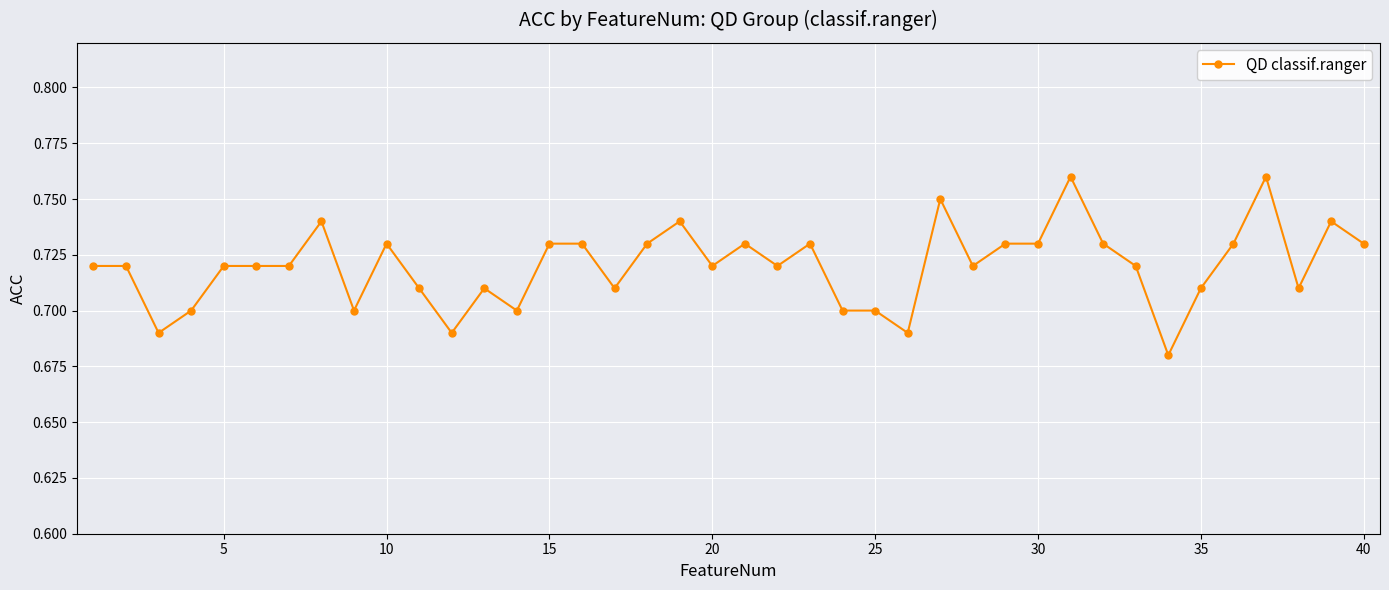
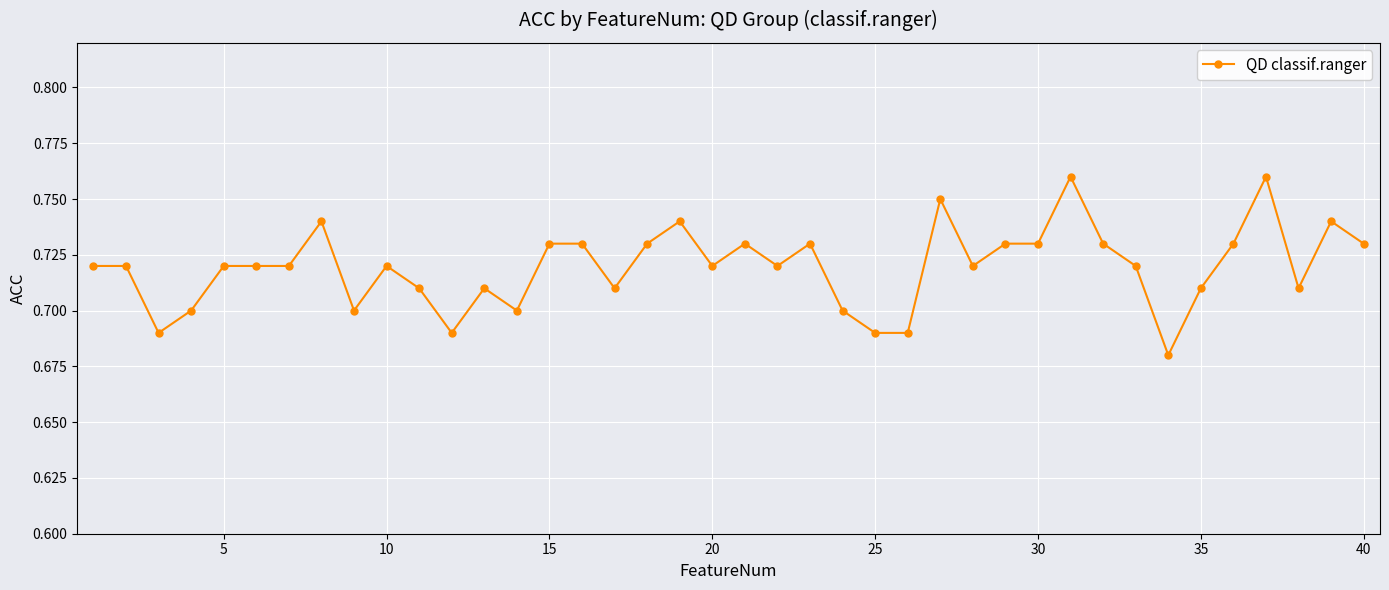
10: 0.73 -> 0.72
25: 0.70 -> 0.69
